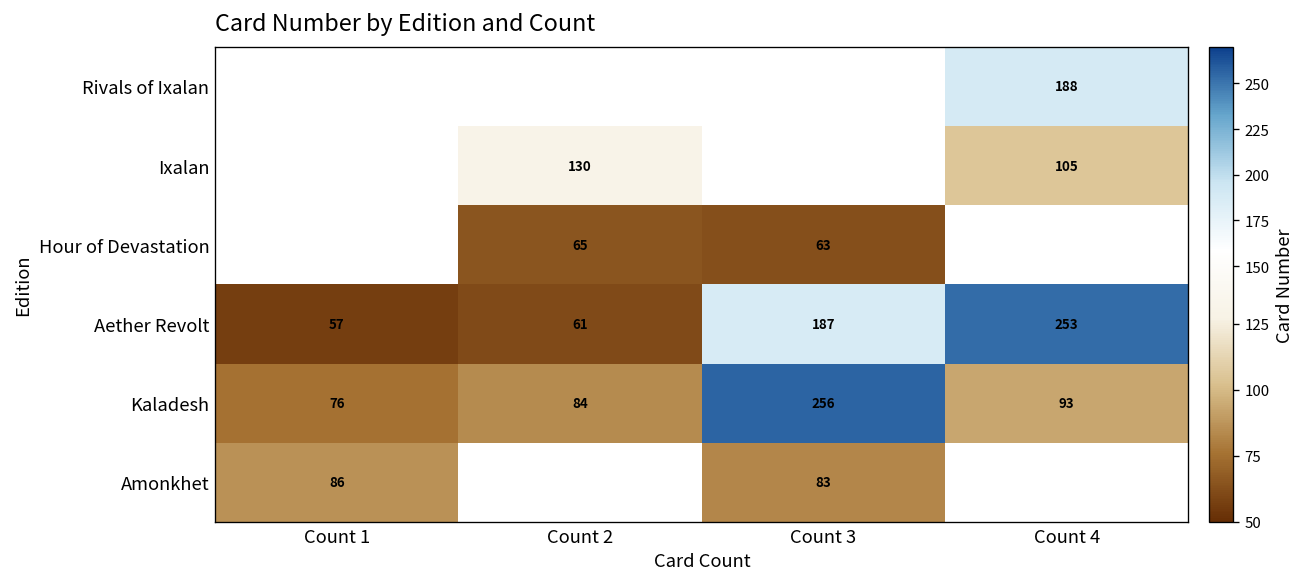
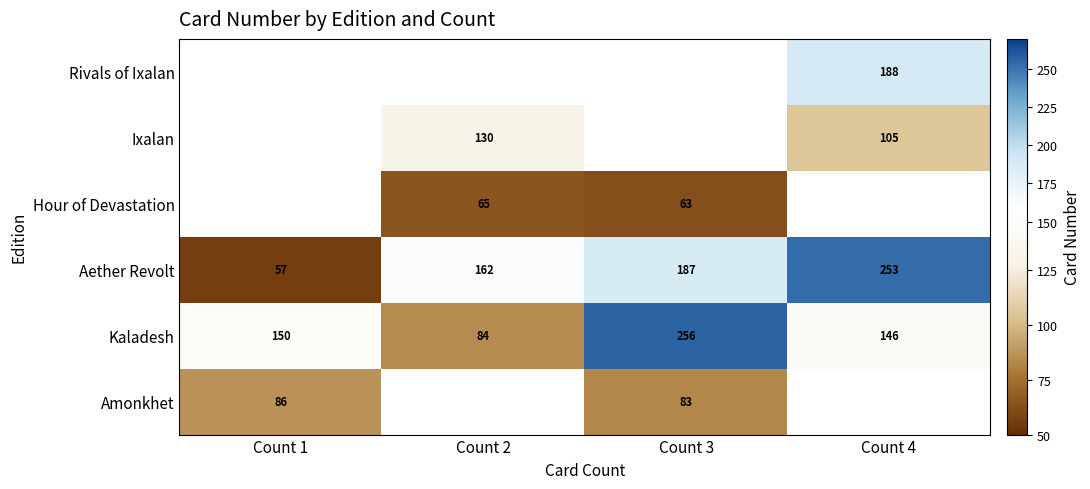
Aether Revolt, Count 2: 61 -> 162
Kaladesh, Count 1: 76 -> 150
Kaladesh, Count 4: 93 -> 146
